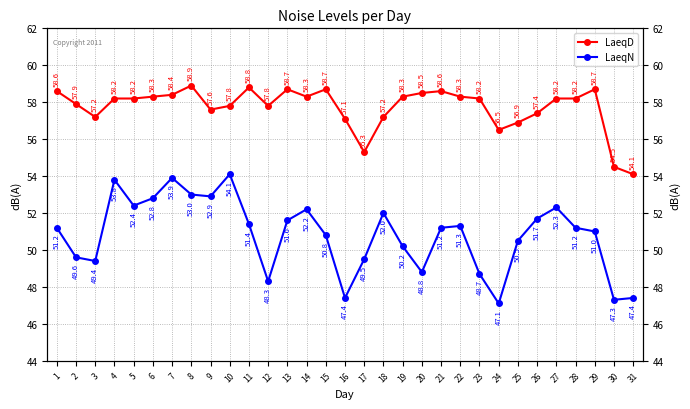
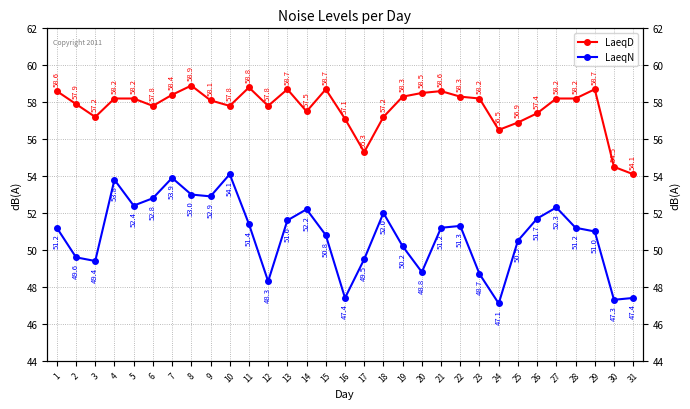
LaeqD, 6: 58.3 -> 57.8
LaeqD, 9: 57.6 -> 58.1
LaeqD, 14: 58.3 -> 57.5
